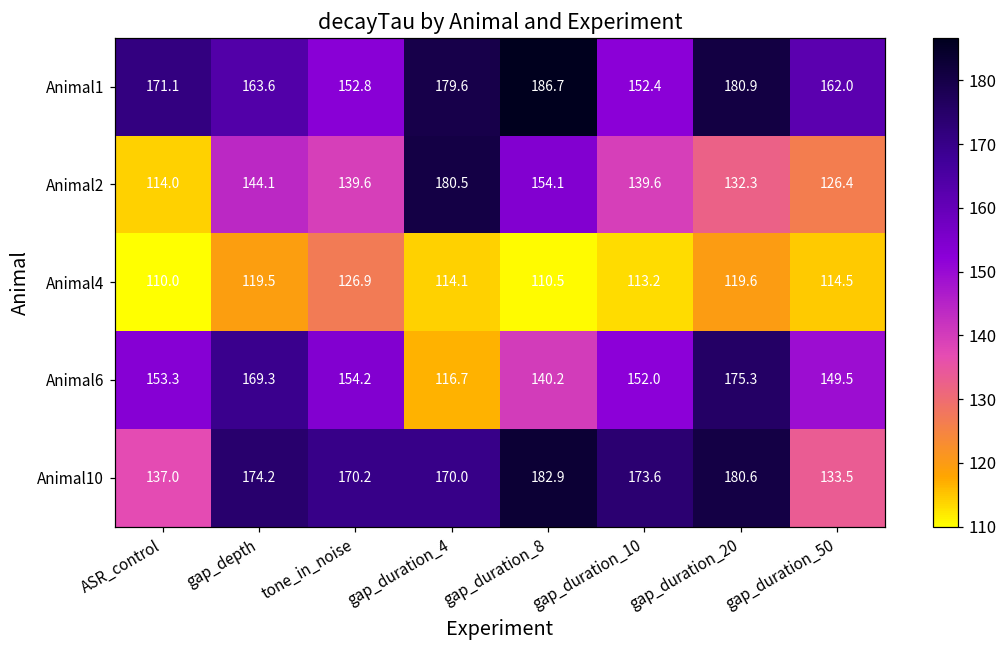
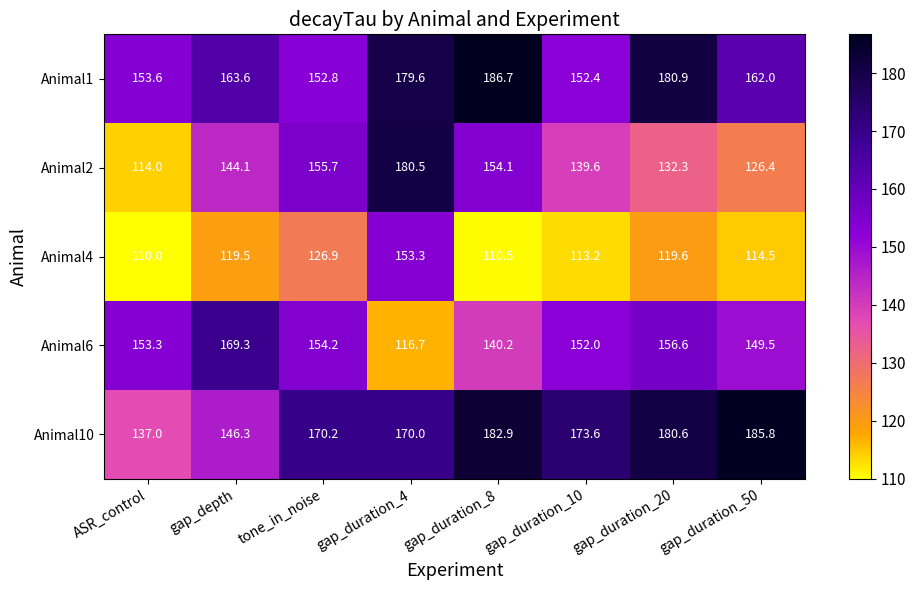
Animal1, ASR_control: 171.1 -> 153.6
Animal2, tone_in_noise: 139.6 -> 155.7
Animal4, gap_duration_4: 114.1 -> 153.3
Animal6, gap_duration_20: 175.3 -> 156.6
Animal10, gap_depth: 174.2 -> 146.3
Animal10, gap_duration_50: 133.5 -> 185.8
